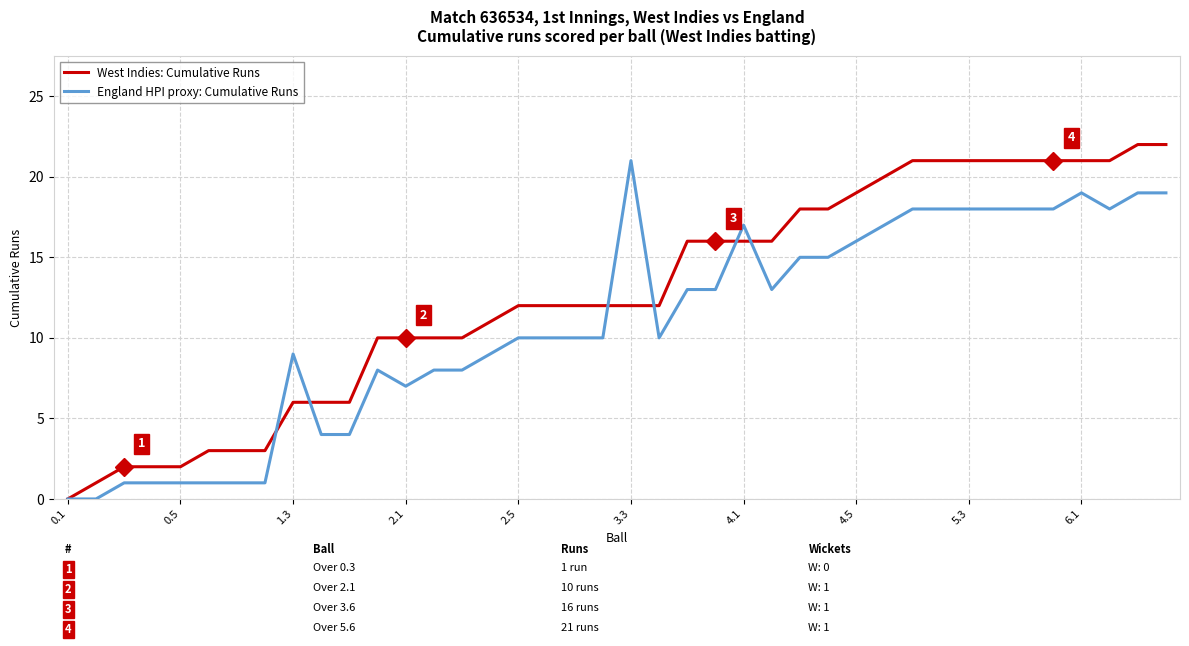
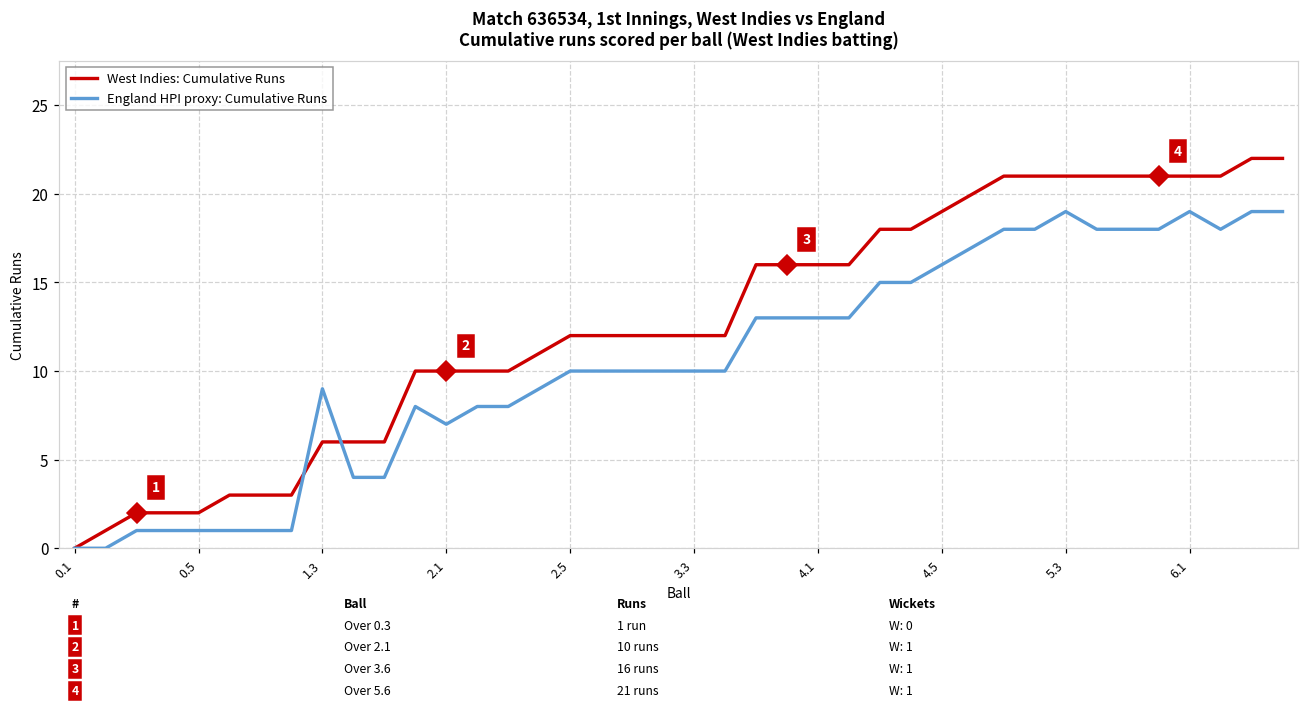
England HPI proxy: Cumulative Runs, 3.3: 21 -> 10
England HPI proxy: Cumulative Runs, 4.1: 17 -> 13
England HPI proxy: Cumulative Runs, 5.3: 18 -> 19
